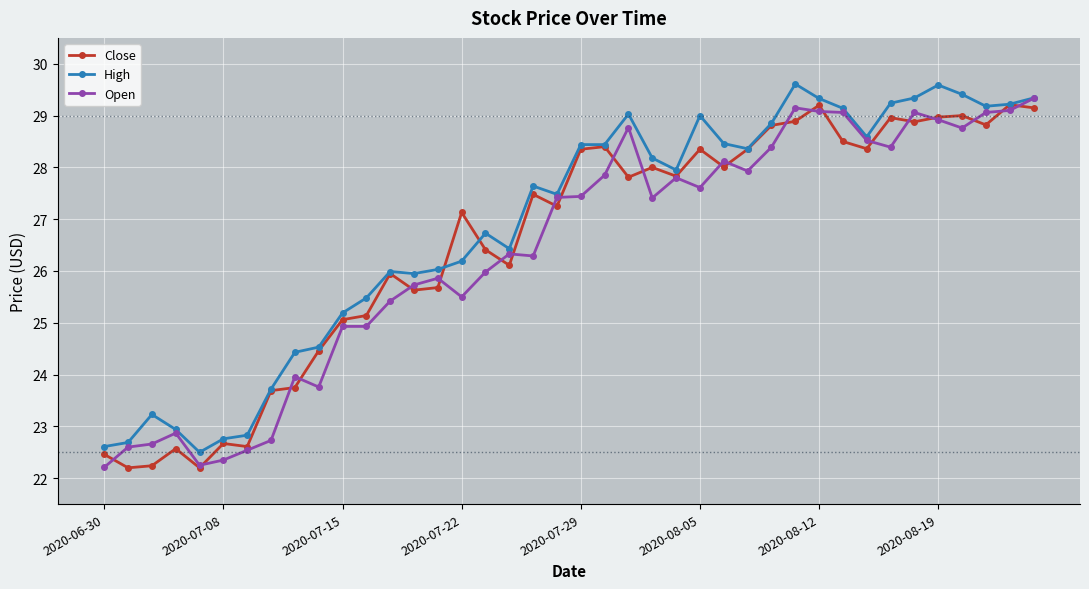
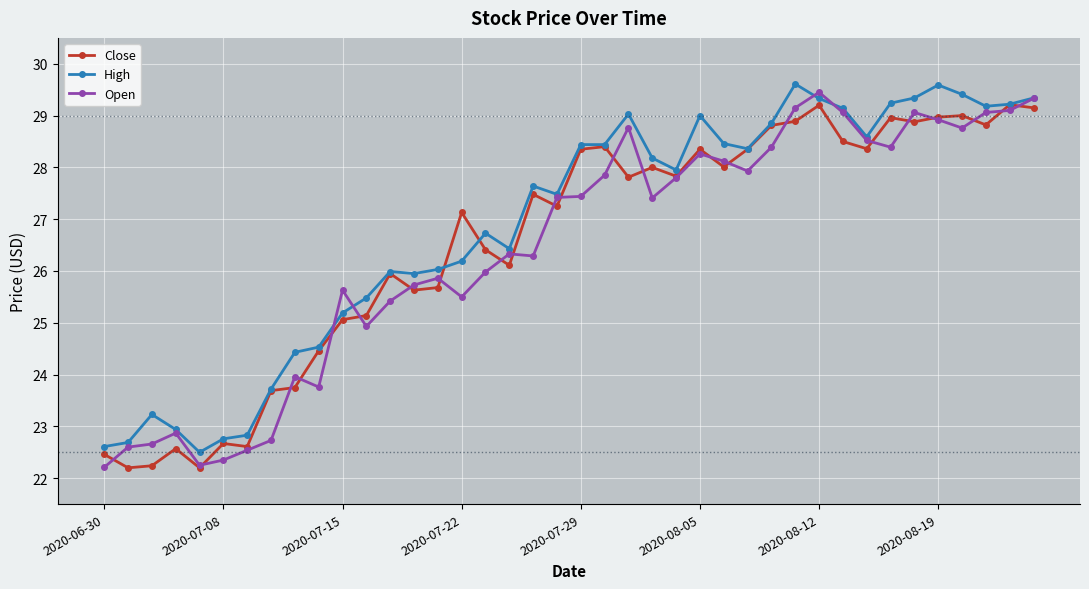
Open, 2020-07-15: 24.9 -> 25.6
Open, 2020-08-05: 27.6 -> 28.3
Open, 2020-08-12: 29.1 -> 29.5
